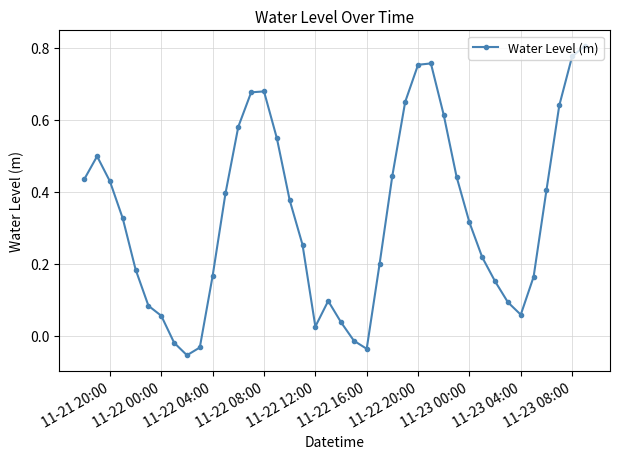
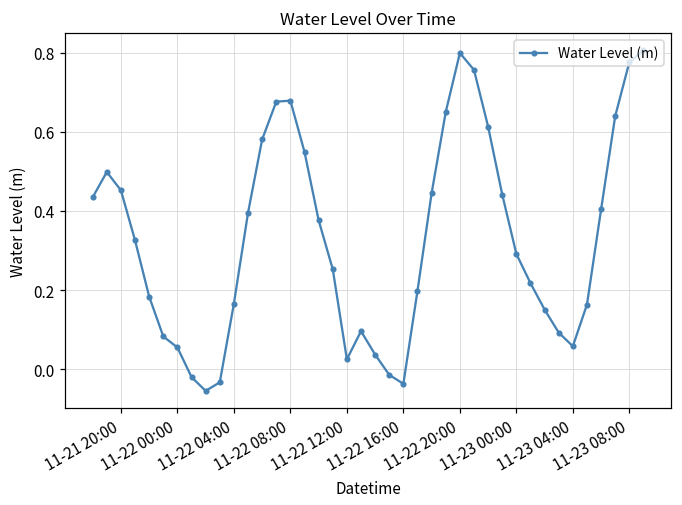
11-21 20:00: 0.43 -> 0.45
11-22 20:00: 0.75 -> 0.80
11-23 00:00: 0.31 -> 0.29
